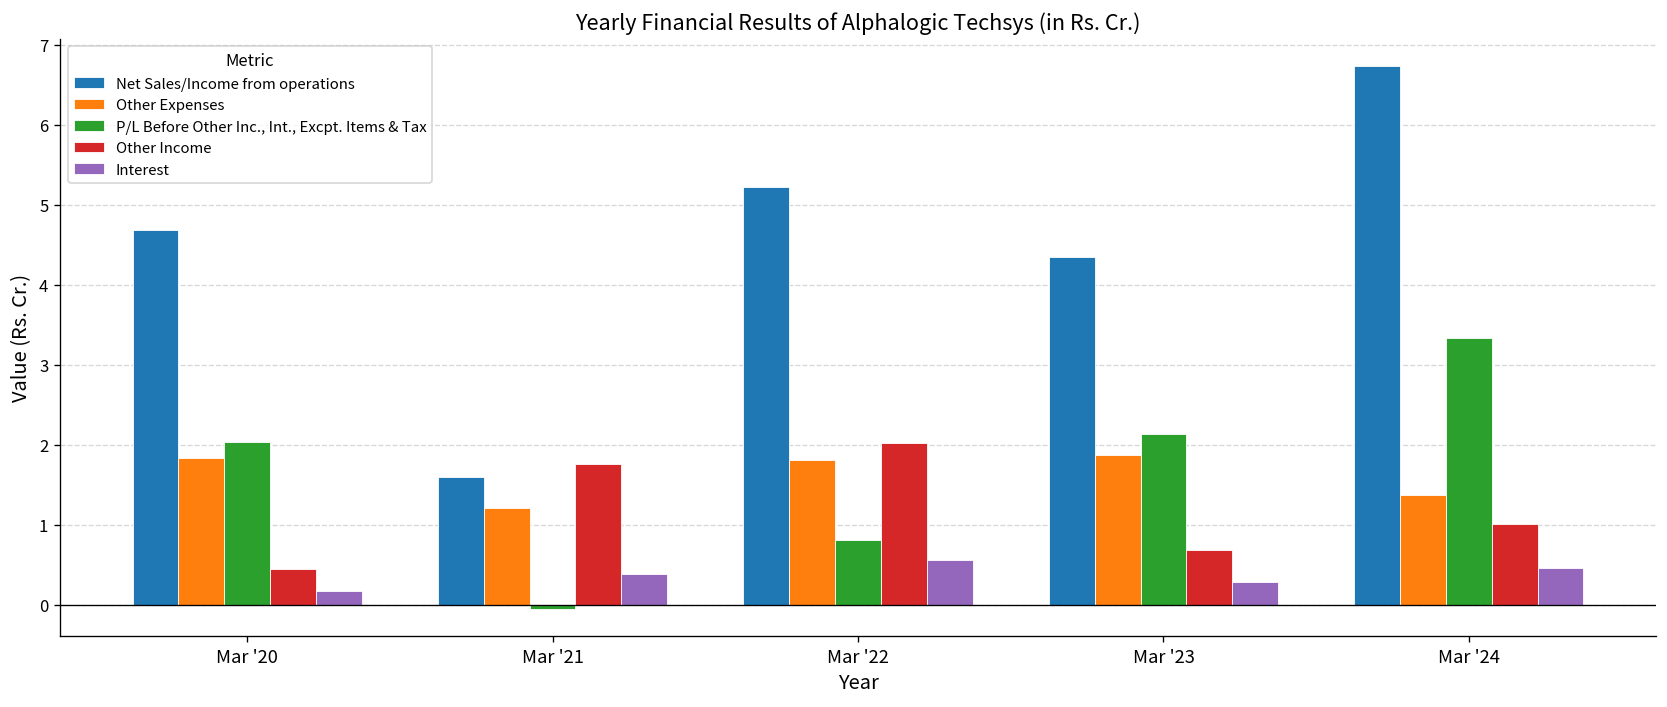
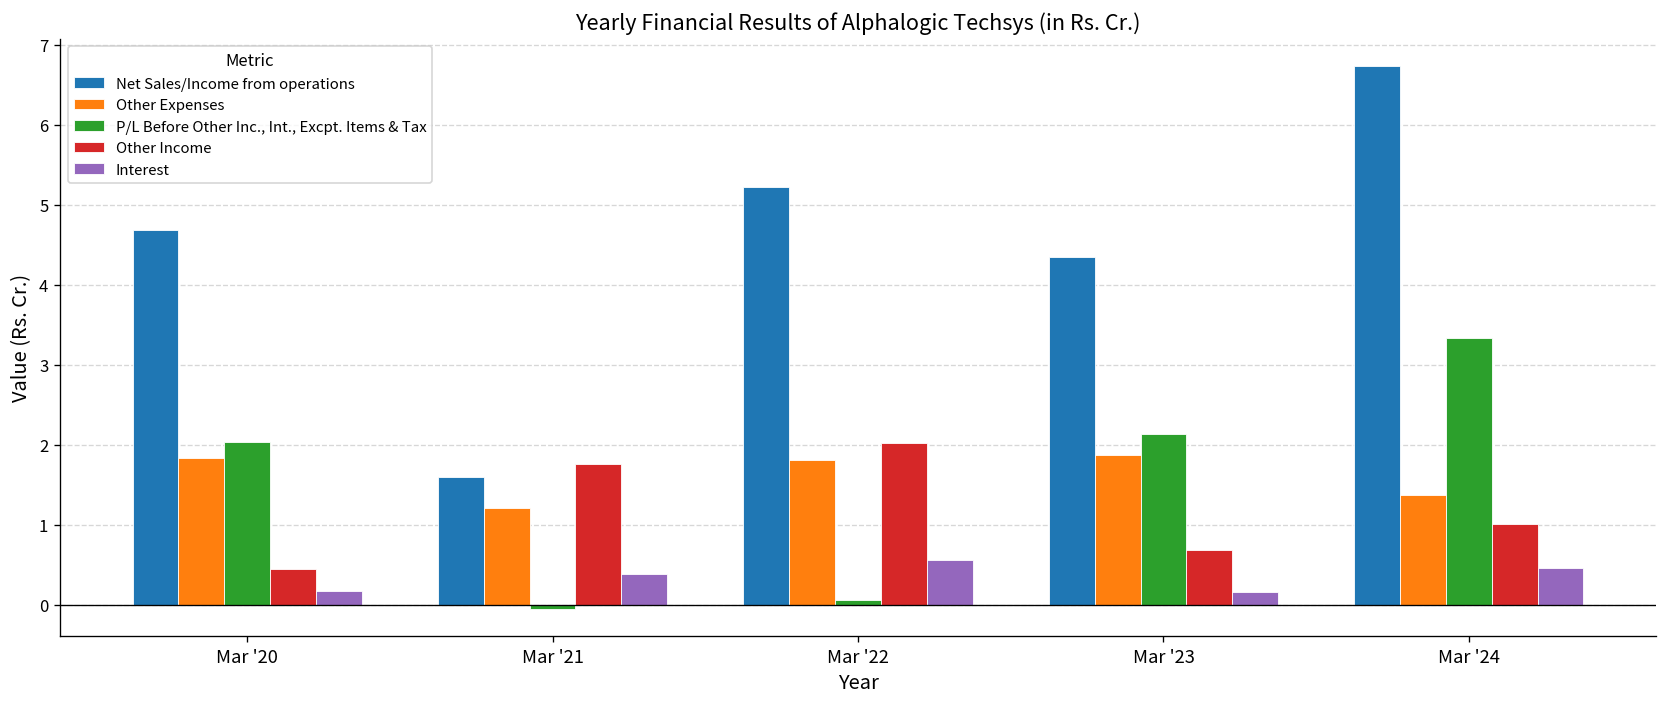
P/L Before Other Inc., Int., Excpt. Items & Tax, Mar '22: 0.8 -> 0.1
Interest, Mar '23: 0.3 -> 0.2
